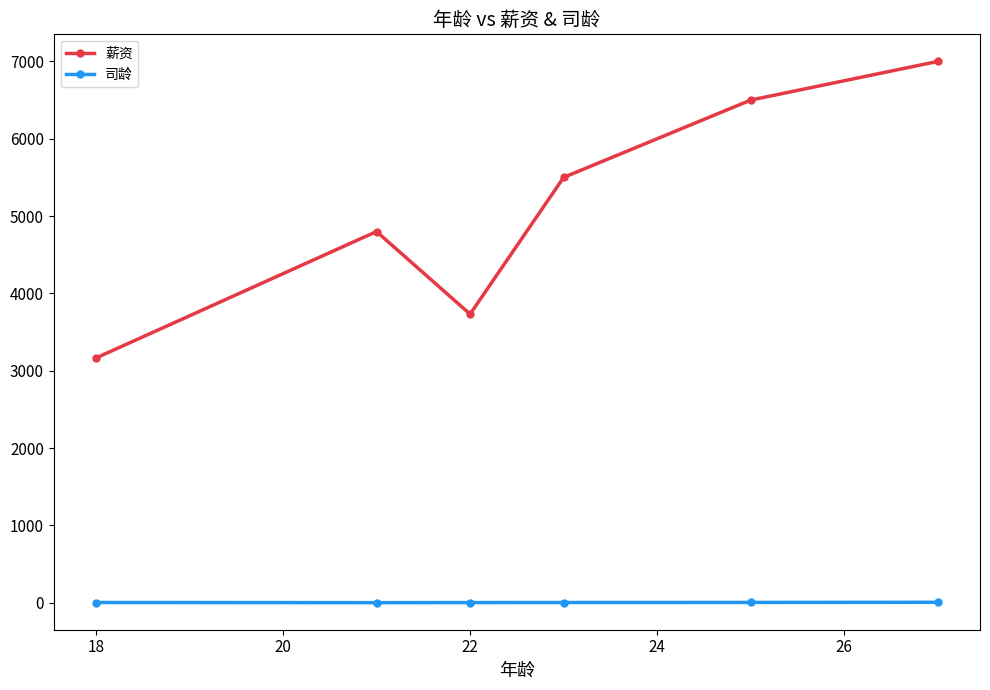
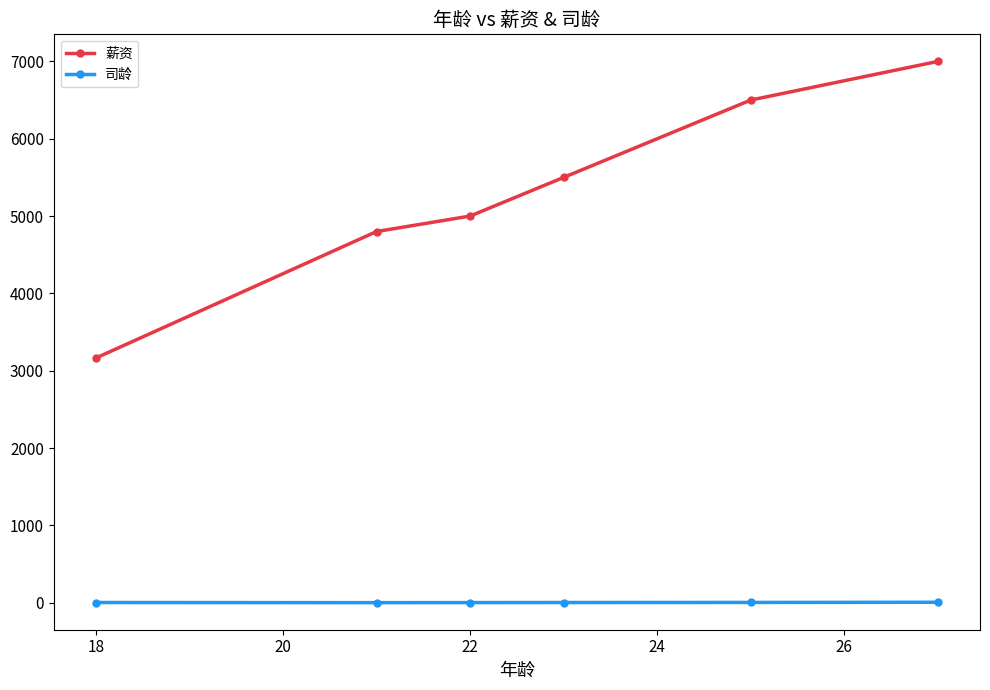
薪资, 22: 3700 -> 5000
